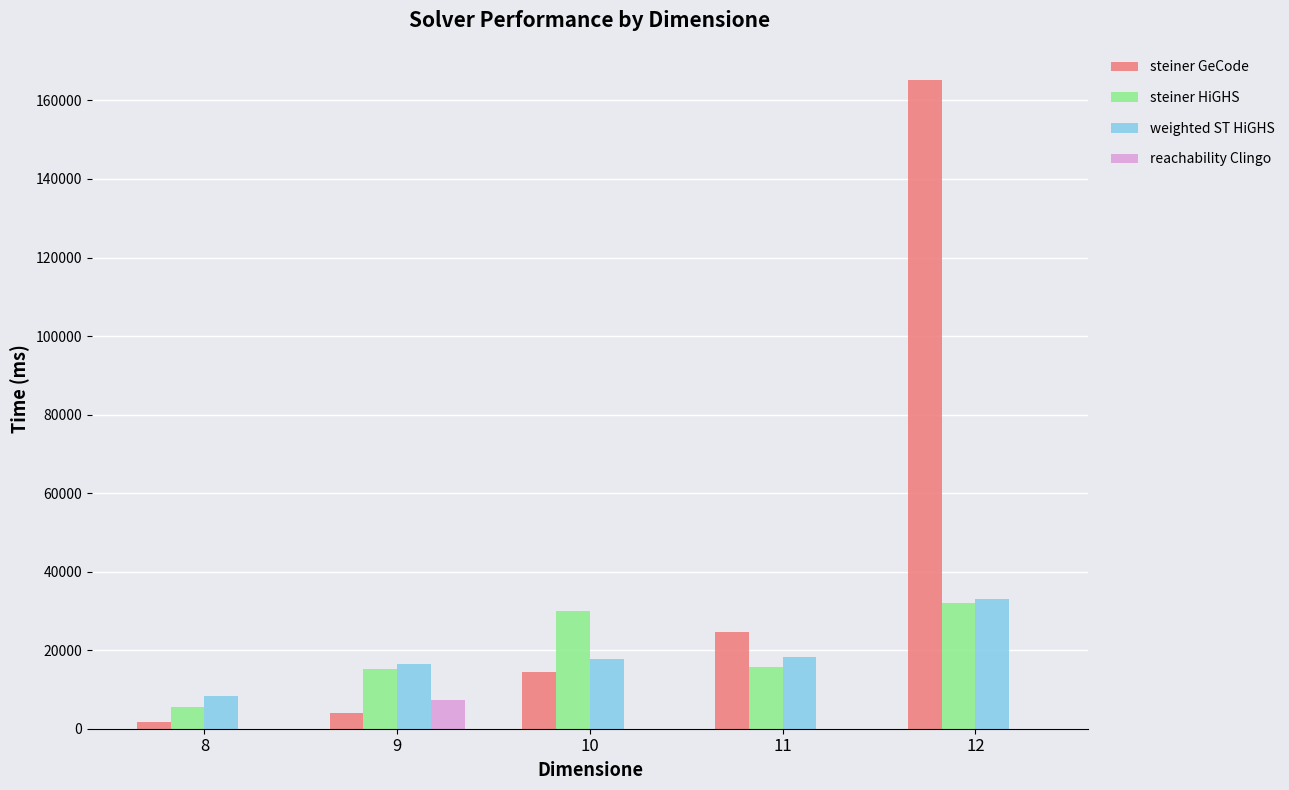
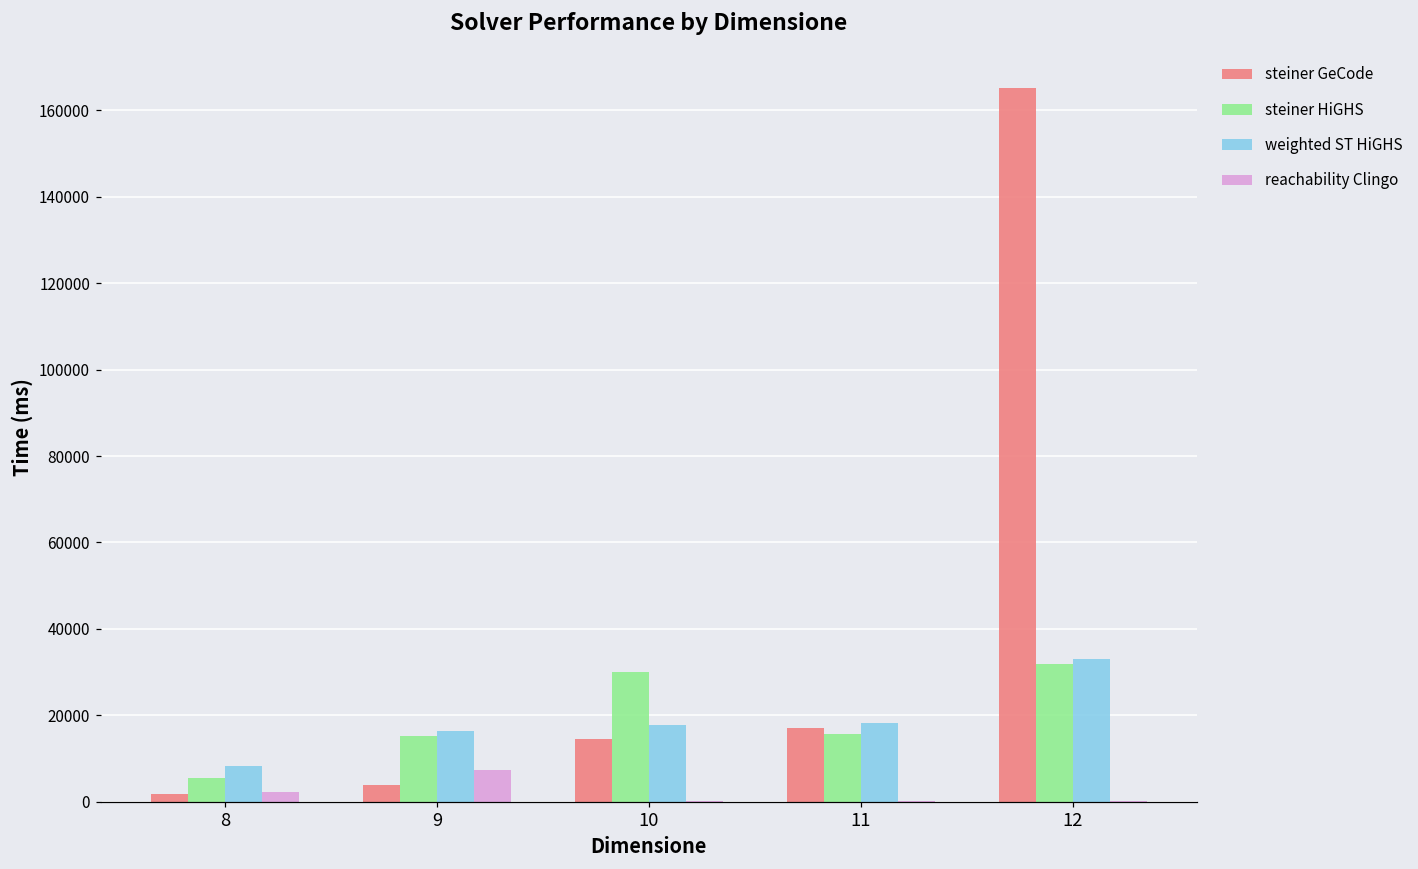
reachability Clingo, 8: 0 -> 2000
steiner GeCode, 11: 25000 -> 17000
